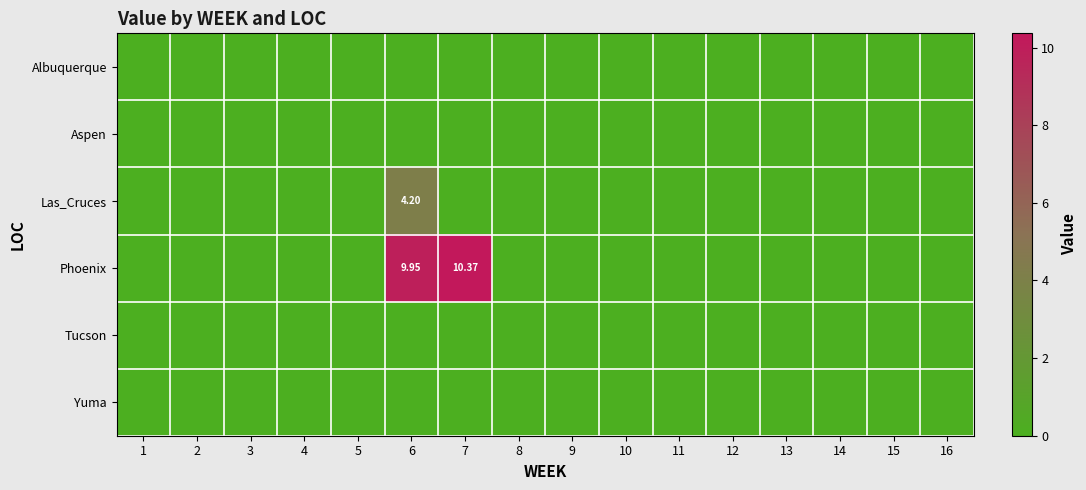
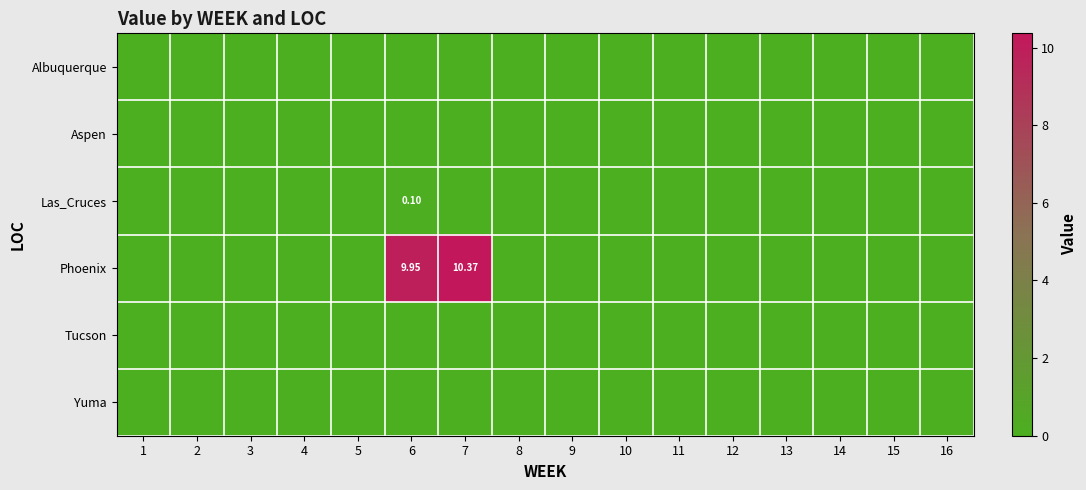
Las_Cruces, 6: 4.20 -> 0.10
